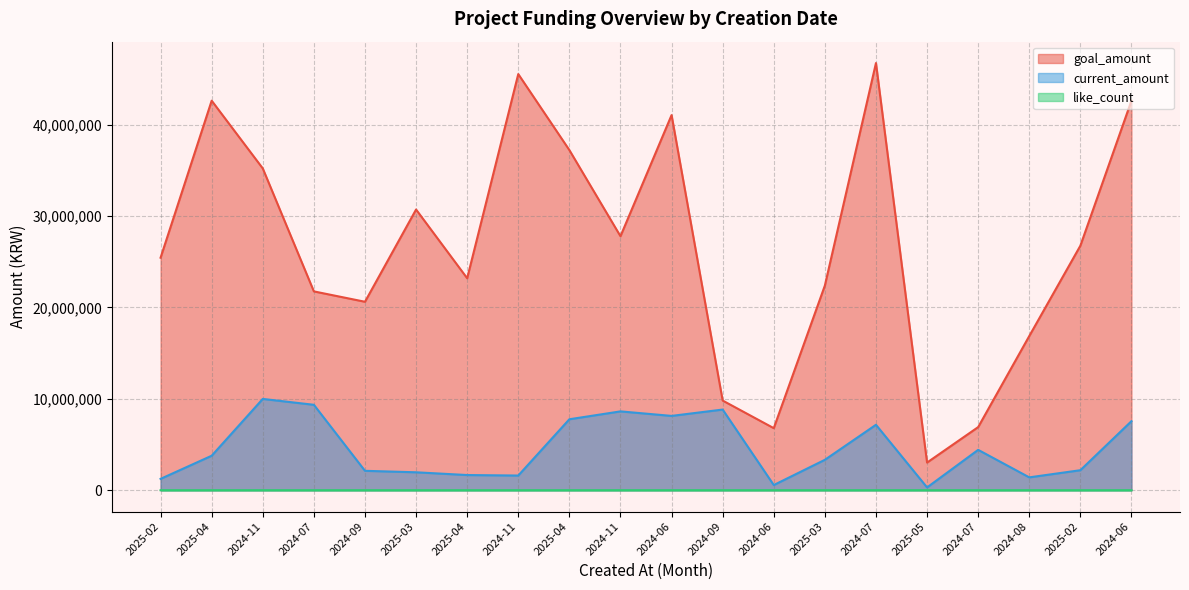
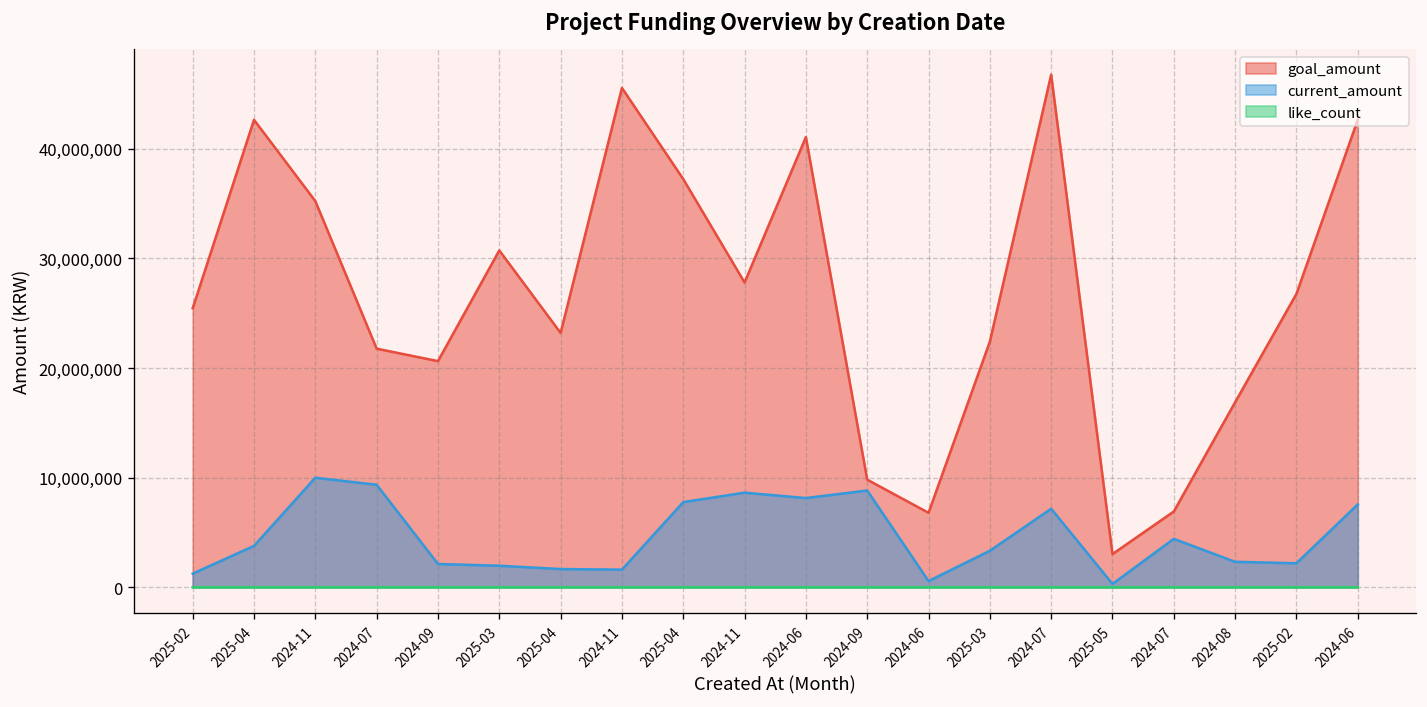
current_amount, 2024-08: 1,000,000 -> 2,000,000
